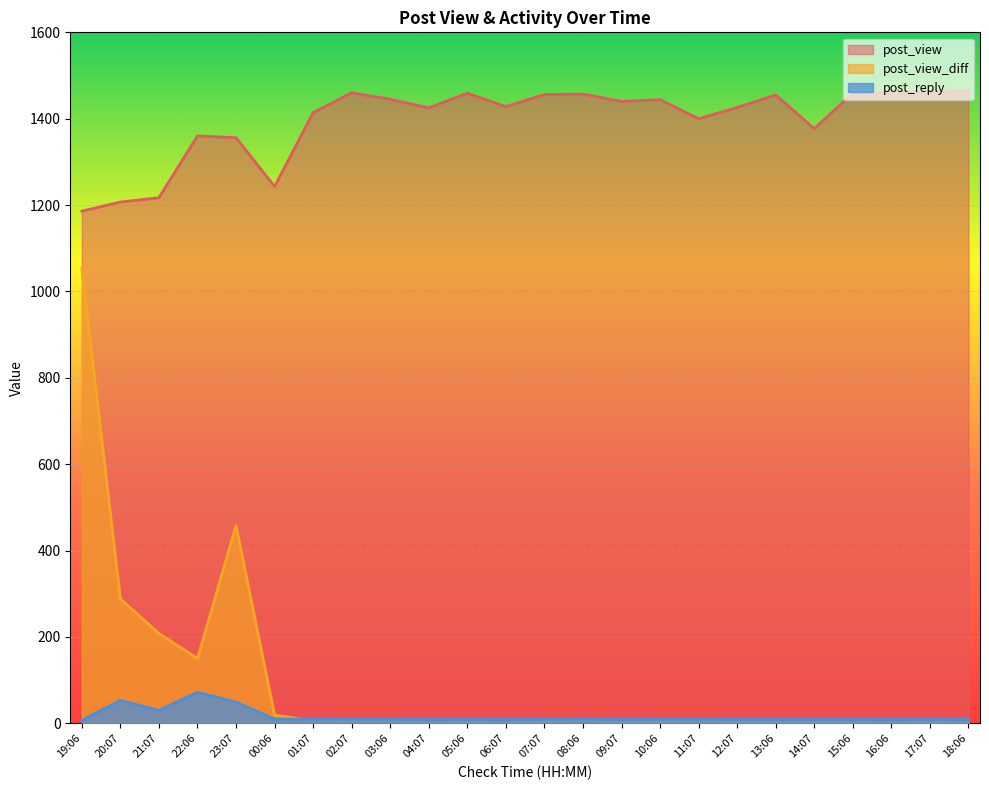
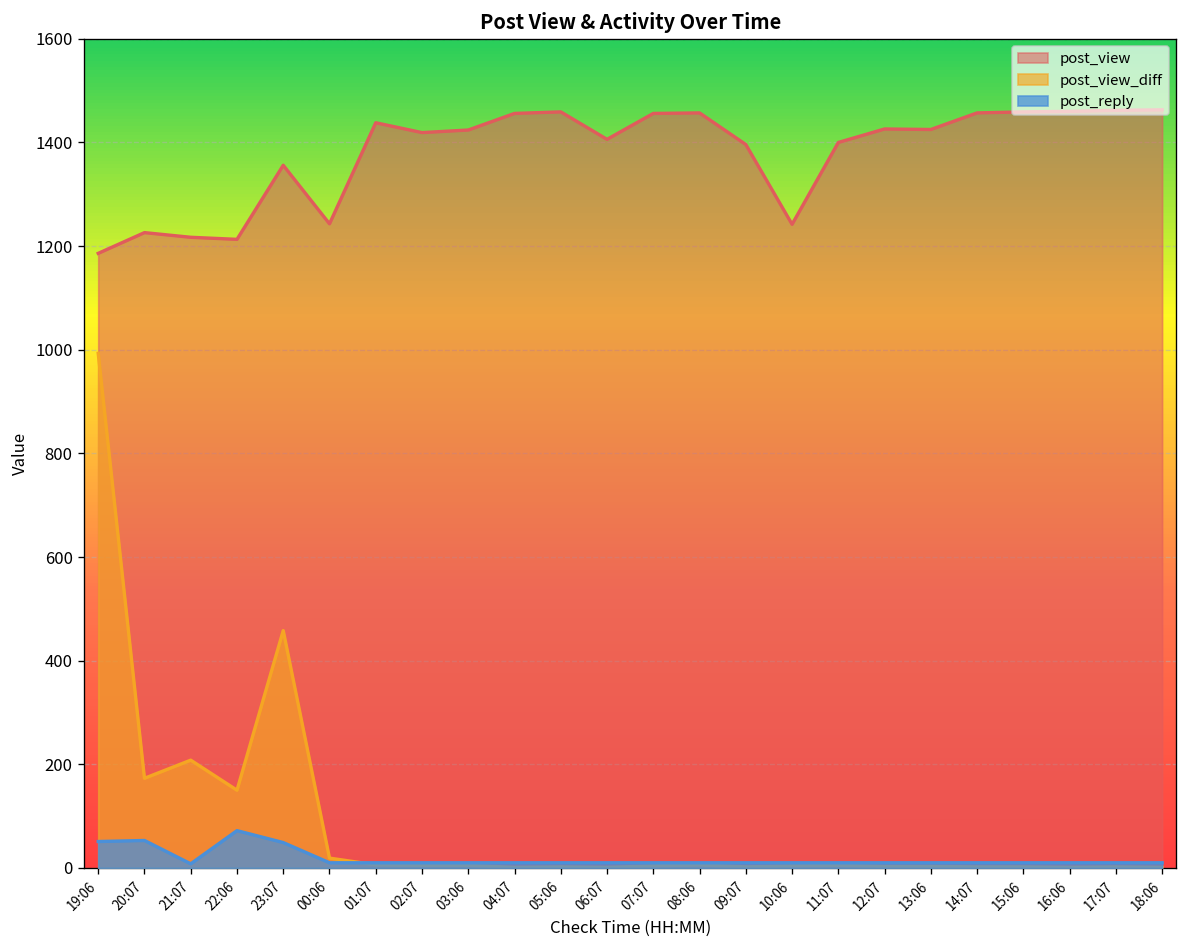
post_view_diff, 19:06: 1050 -> 990
post_reply, 19:06: 10 -> 50
post_view, 20:07: 1210 -> 1230
post_view_diff, 20:07: 290 -> 170
post_reply, 21:07: 30 -> 10
post_view, 22:06: 1360 -> 1210
post_view, 01:07: 1410 -> 1440
post_view, 02:07: 1460 -> 1420
post_view, 03:06: 1450 -> 1420
post_view, 04:07: 1430 -> 1460
post_view, 06:07: 1430 -> 1410
post_view, 09:07: 1440 -> 1400
post_view, 10:06: 1440 -> 1240
post_view, 13:06: 1460 -> 1430
post_view, 14:07: 1380 -> 1460
